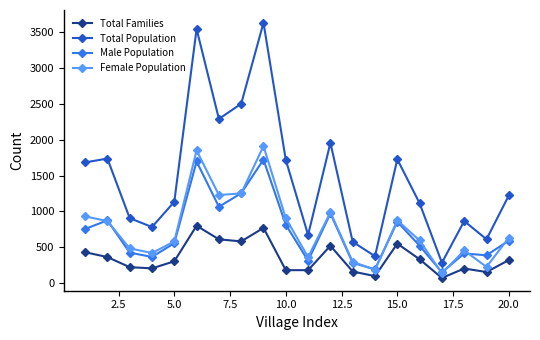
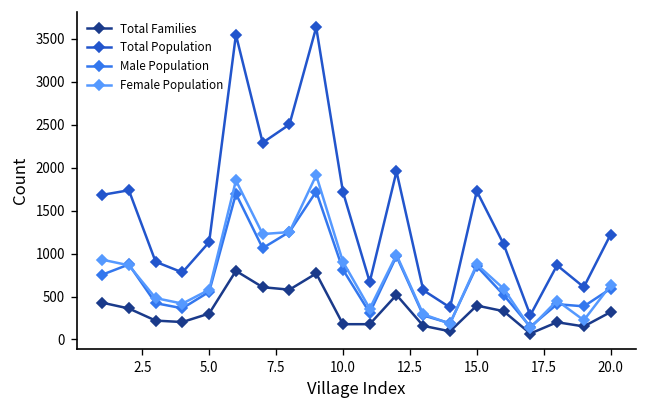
Total Families, 15.0: 500 -> 400
